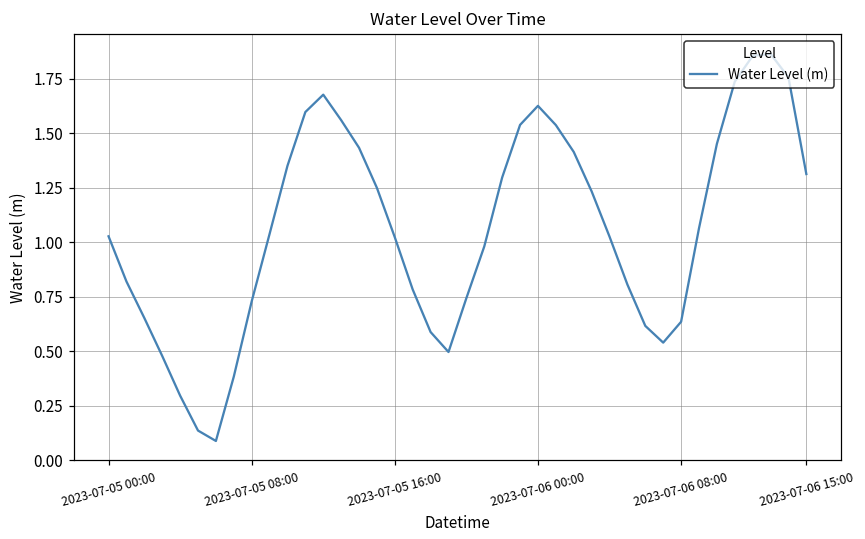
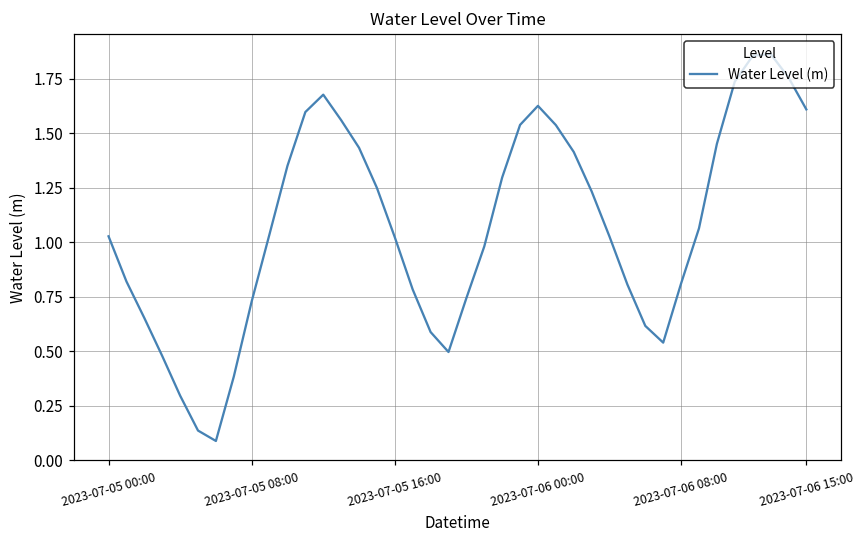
2023-07-06 08:00: 0.63 -> 0.81
2023-07-06 15:00: 1.31 -> 1.61
